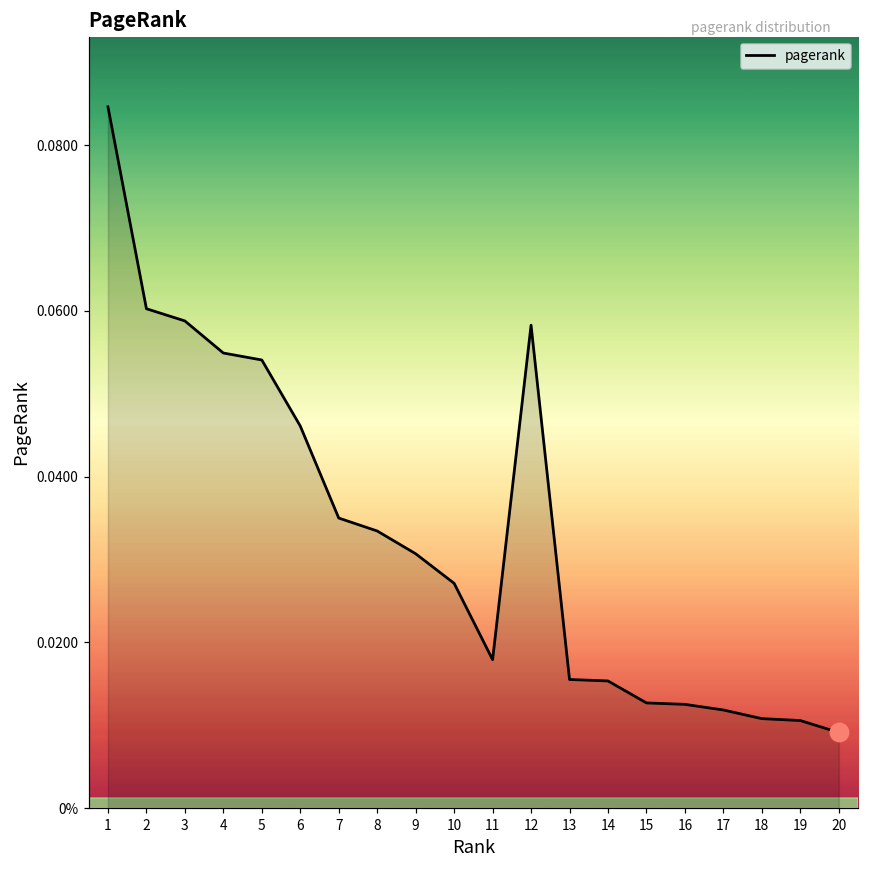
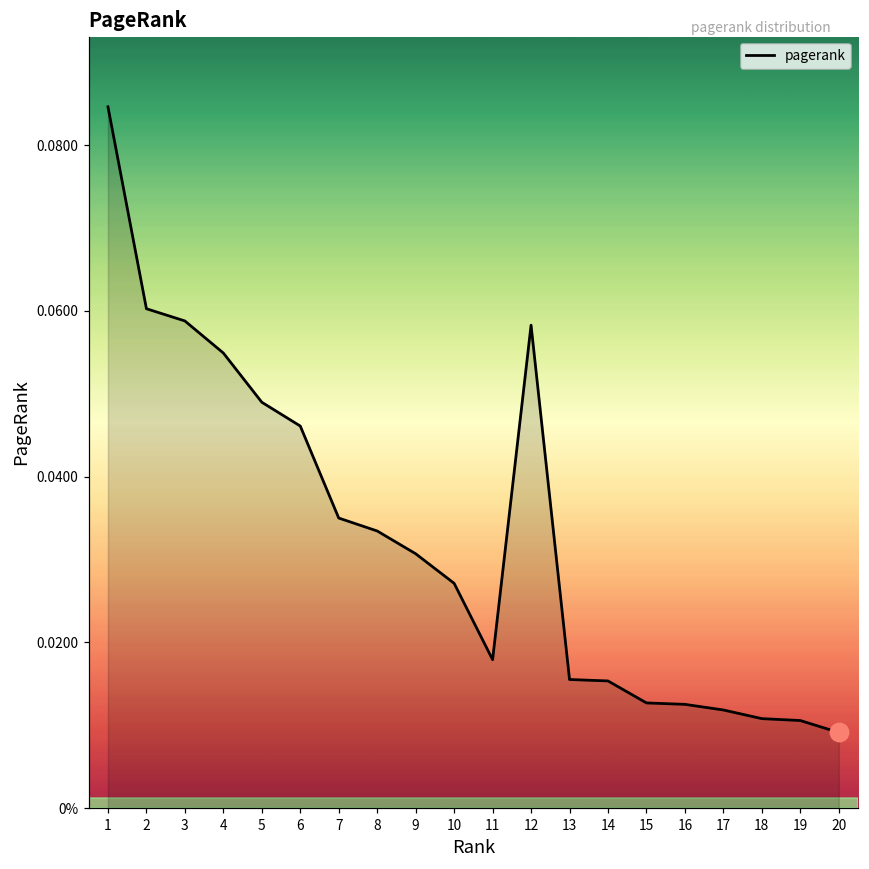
pagerank, 5: 0.054 -> 0.049
